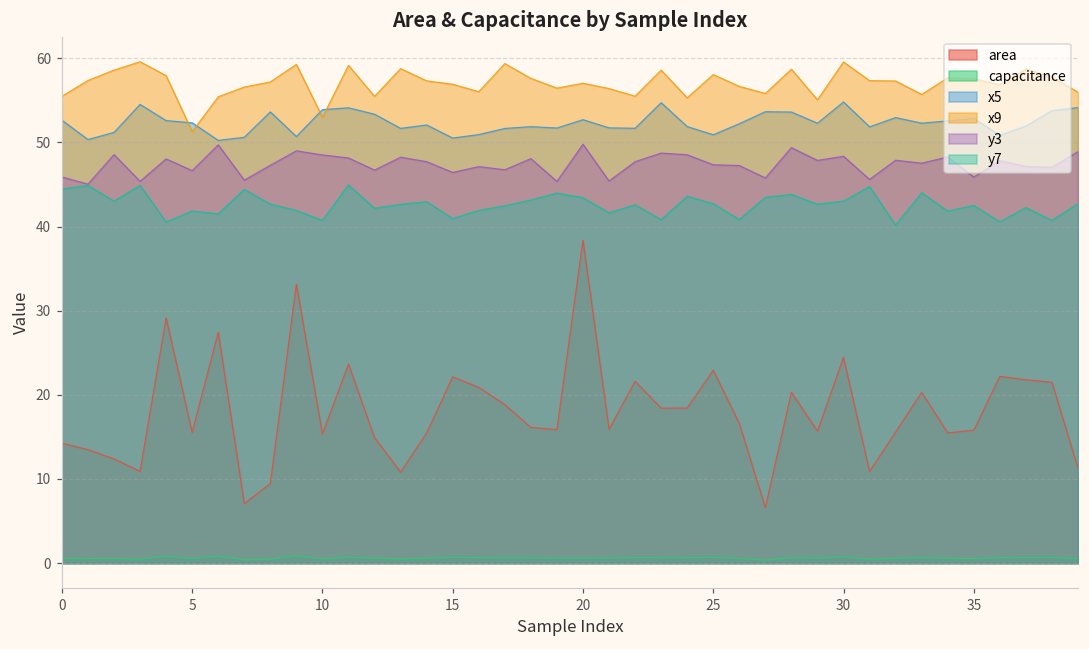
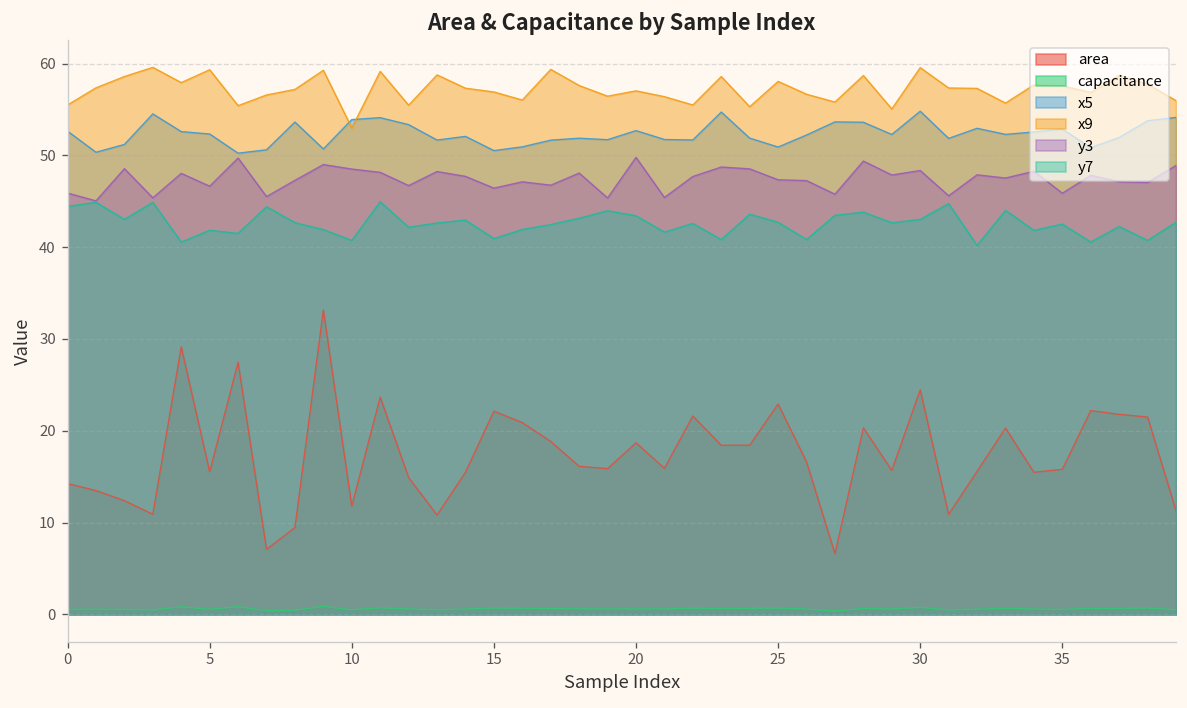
x9, 5: 51 -> 59
area, 10: 15 -> 12
area, 20: 38 -> 19
